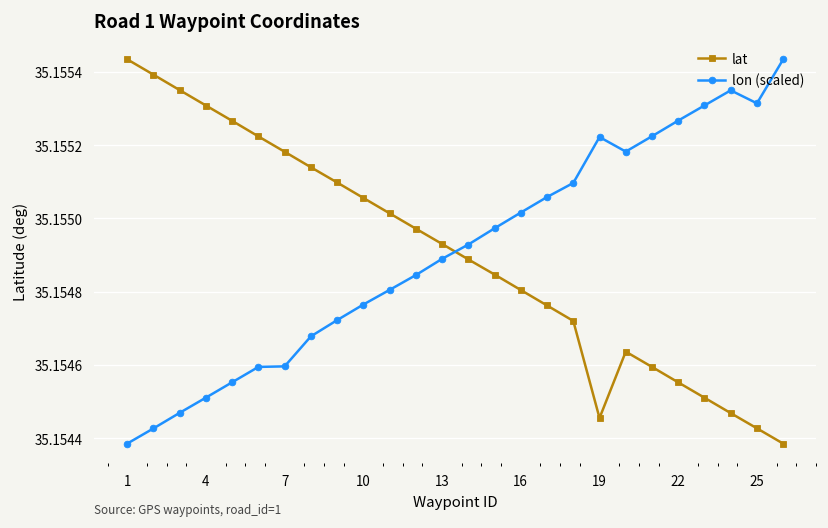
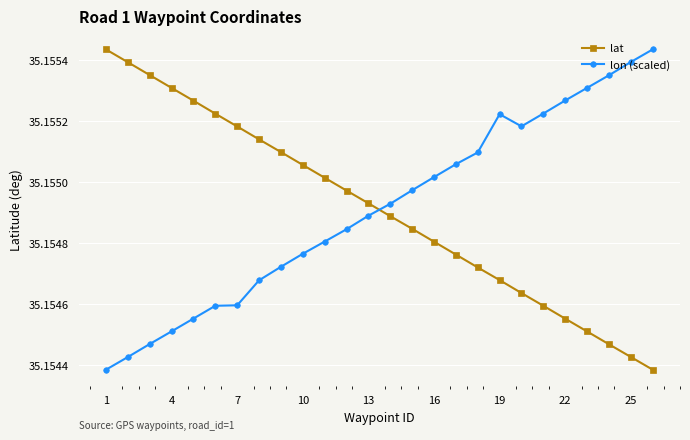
lat, 19: 35.15446 -> 35.15468
lon (scaled), 25: 35.15531 -> 35.15539
